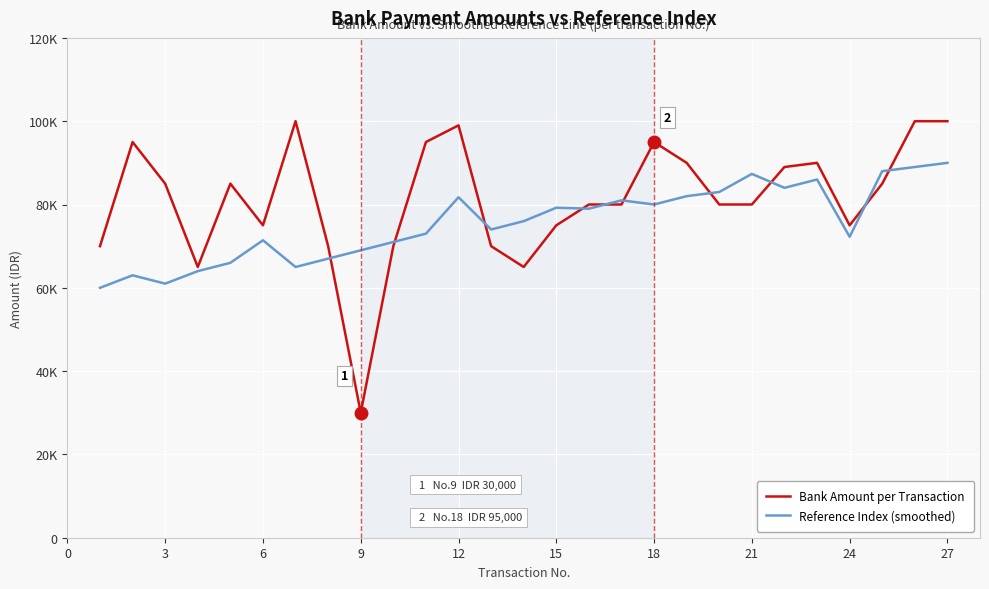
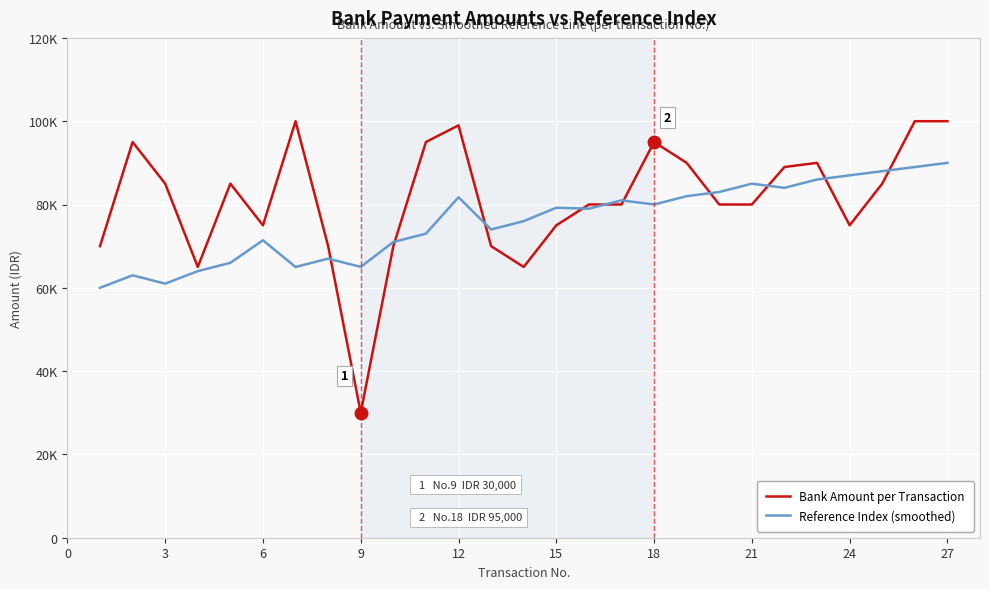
Reference Index (smoothed), 9: 69000 -> 65000
Reference Index (smoothed), 21: 87000 -> 85000
Reference Index (smoothed), 24: 72000 -> 87000
